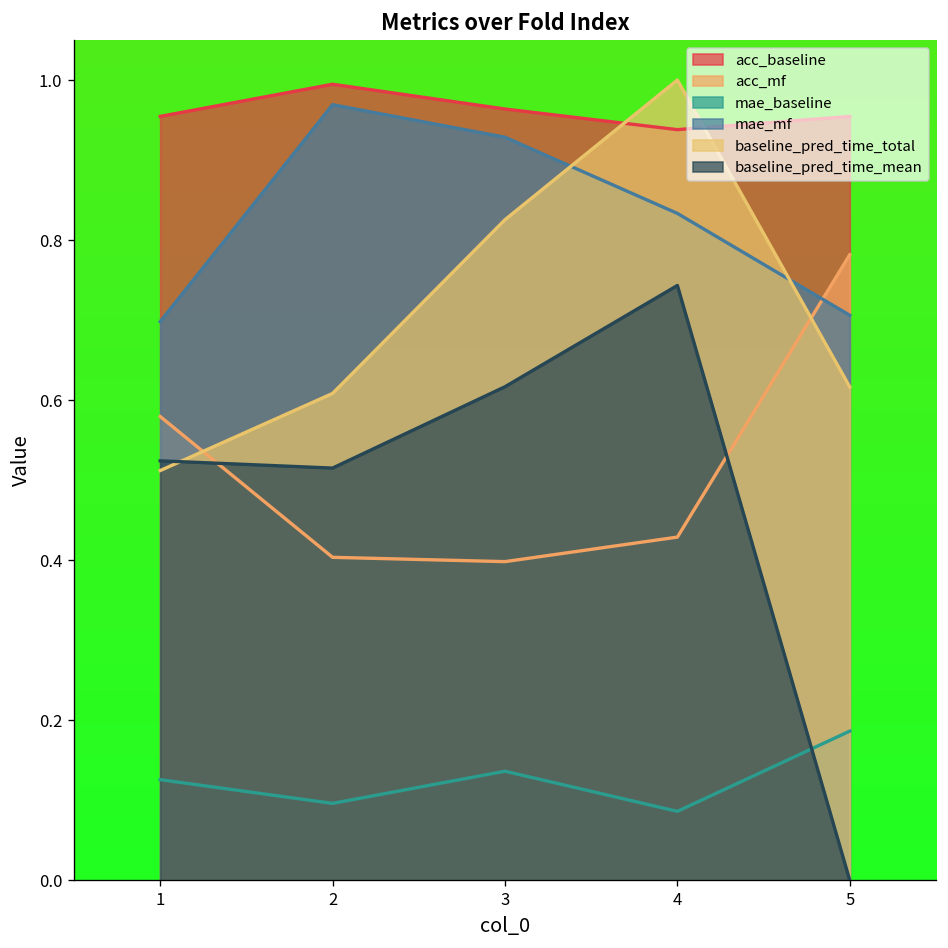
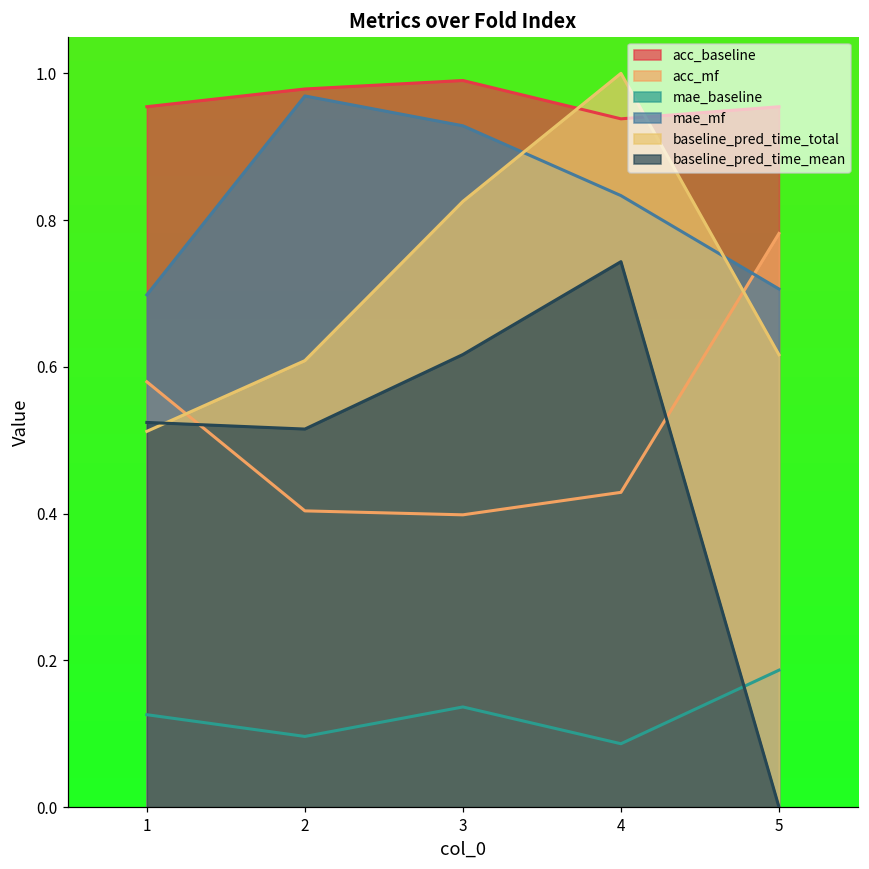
acc_baseline, 2: 0.99 -> 0.98
acc_baseline, 3: 0.96 -> 0.99
